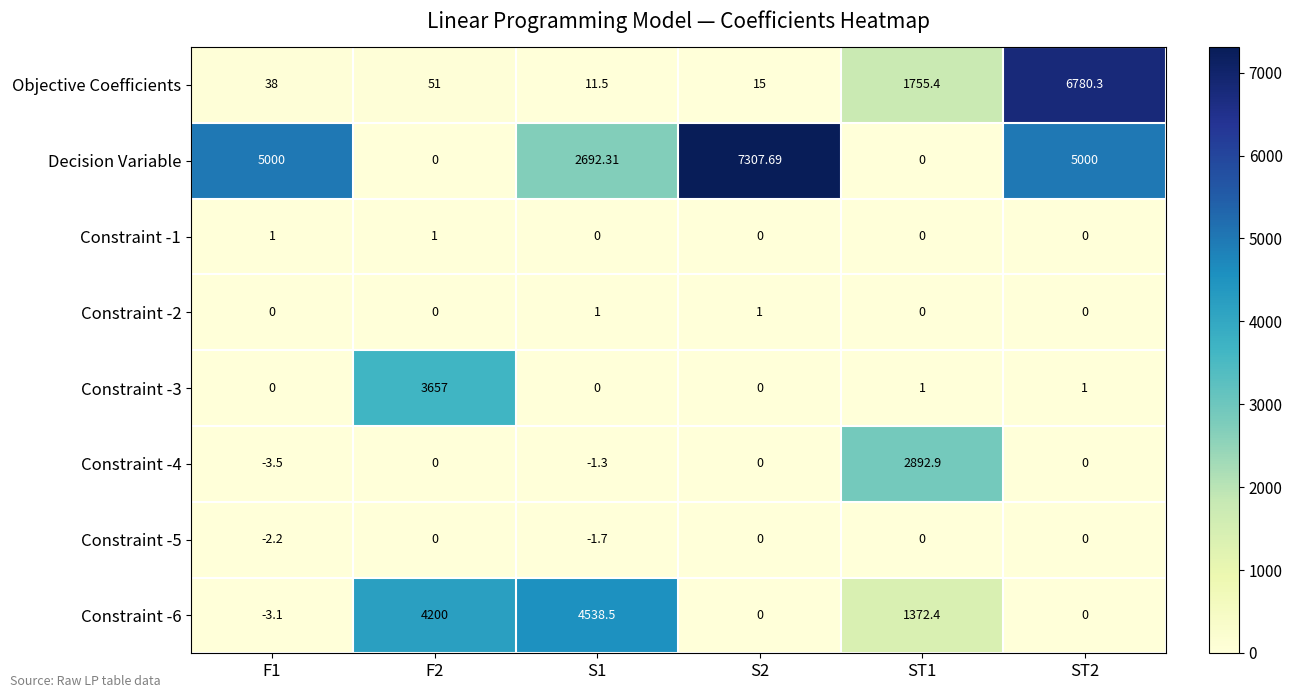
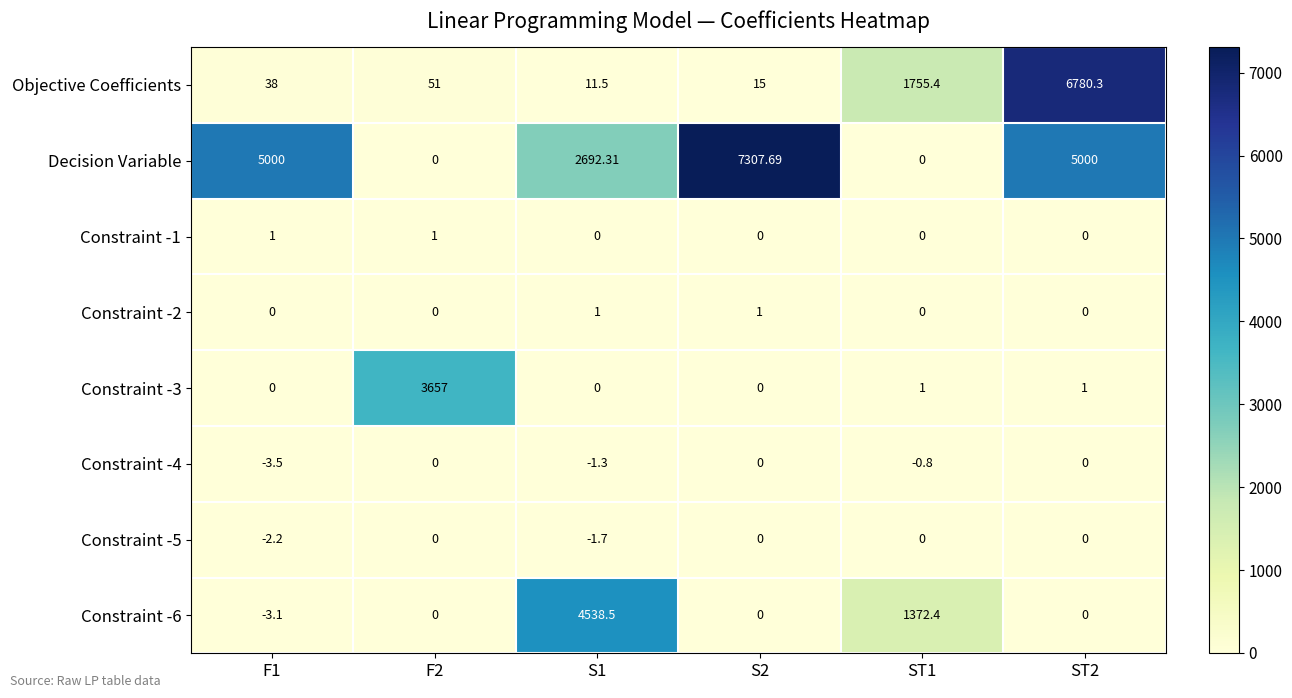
Constraint -4, ST1: 2892.9 -> -0.8
Constraint -6, F2: 4200 -> 0
